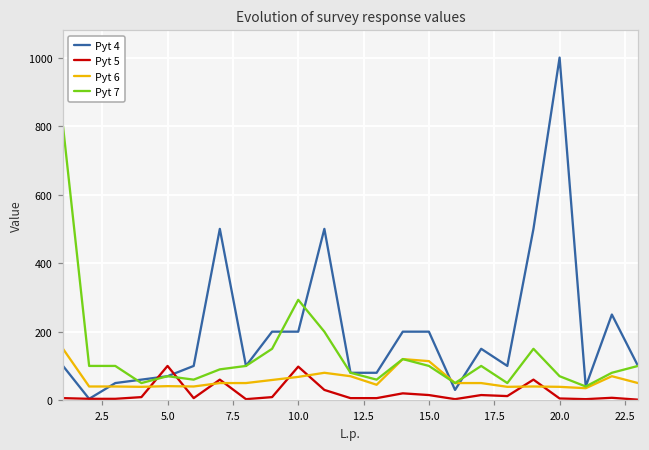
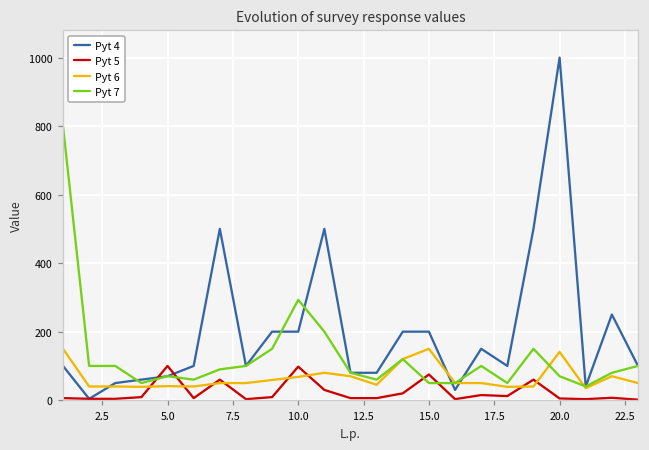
Pyt 5, 15.0: 20 -> 80
Pyt 6, 15.0: 110 -> 150
Pyt 7, 15.0: 100 -> 50
Pyt 6, 20.0: 40 -> 140
